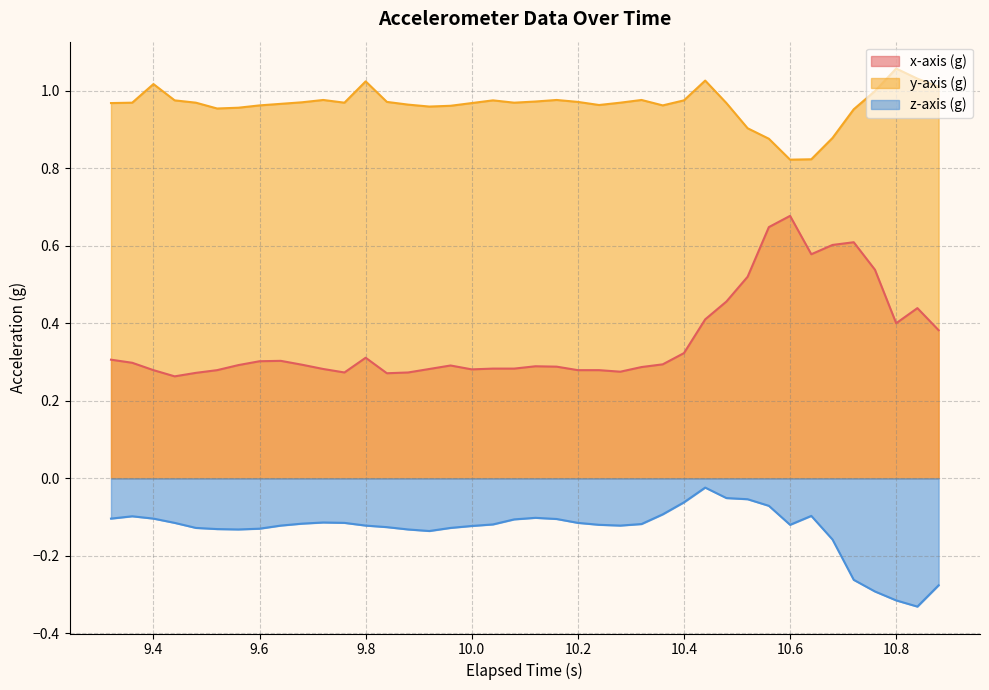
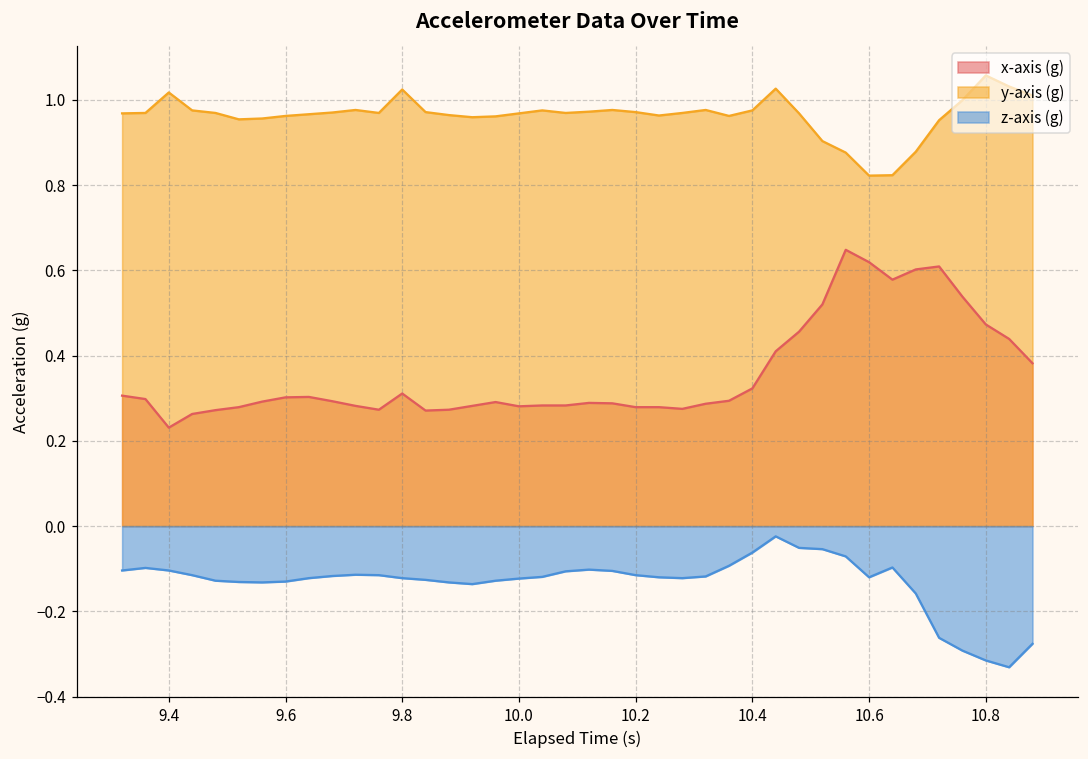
x-axis (g), 9.4: 0.28 -> 0.23
x-axis (g), 10.6: 0.68 -> 0.62
x-axis (g), 10.8: 0.40 -> 0.47
